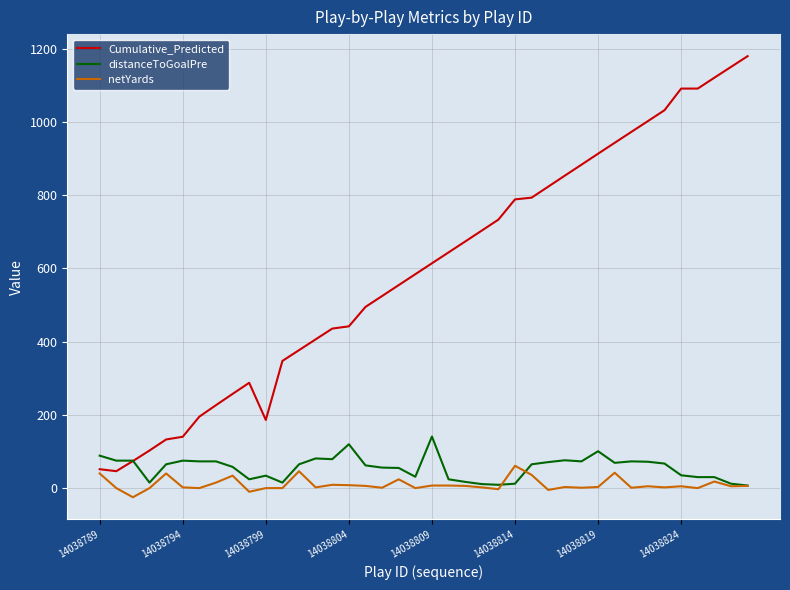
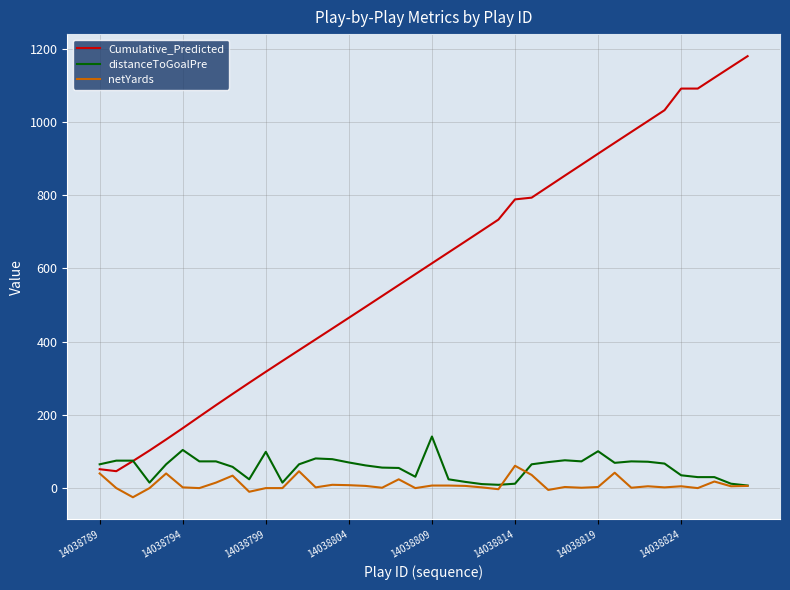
distanceToGoalPre, 14038789: 90 -> 70
Cumulative_Predicted, 14038794: 140 -> 160
distanceToGoalPre, 14038794: 80 -> 100
Cumulative_Predicted, 14038799: 190 -> 320
distanceToGoalPre, 14038799: 30 -> 100
Cumulative_Predicted, 14038804: 440 -> 470
distanceToGoalPre, 14038804: 120 -> 70
